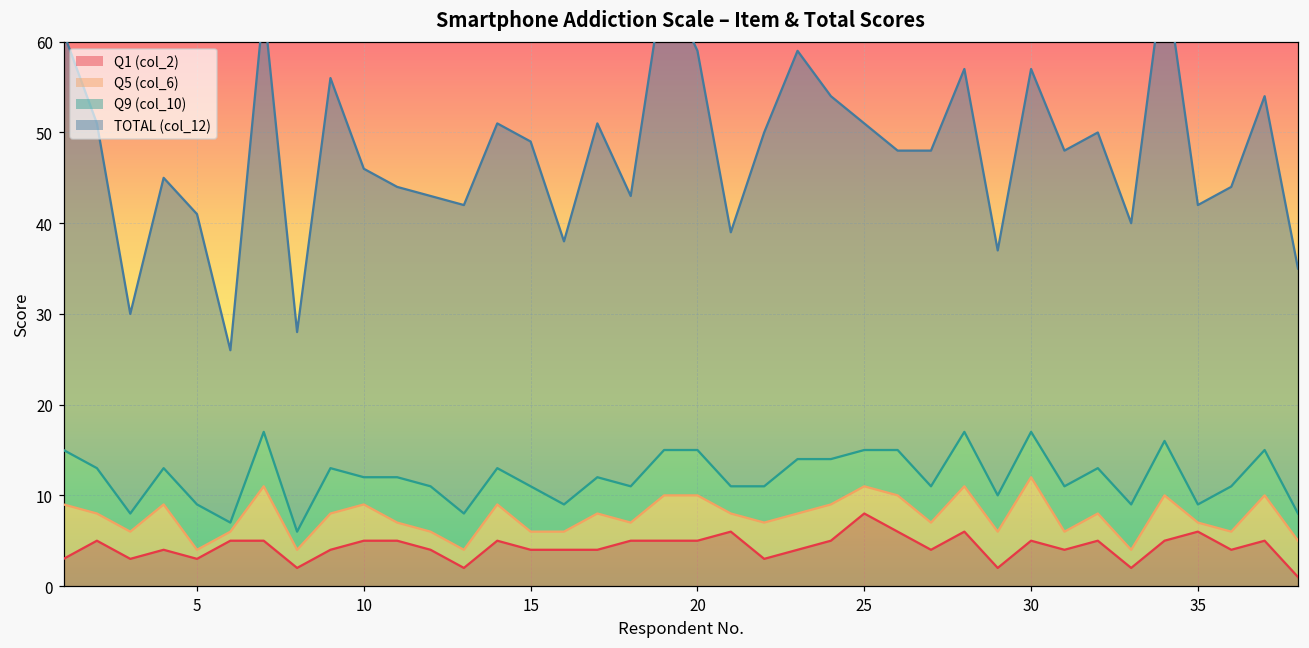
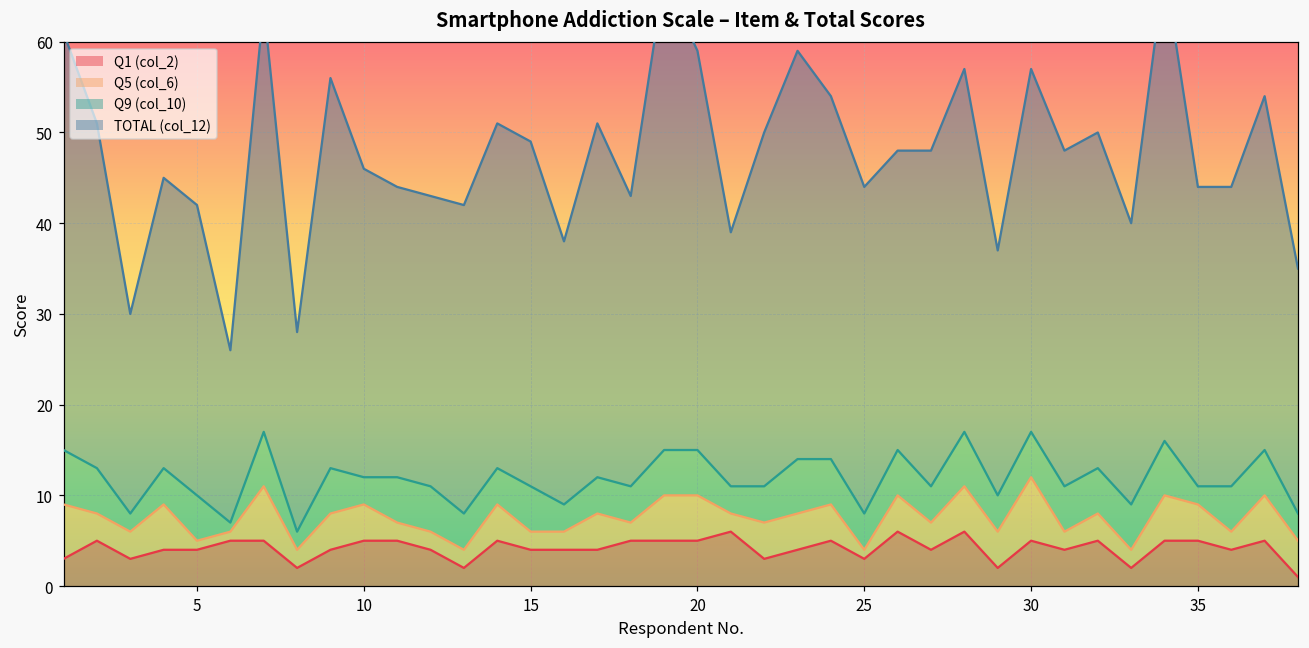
Q1 (col_2), 5: 3 -> 4
Q1 (col_2), 25: 8 -> 3
Q5 (col_6), 25: 3 -> 1
Q1 (col_2), 35: 6 -> 5
Q5 (col_6), 35: 1 -> 4
